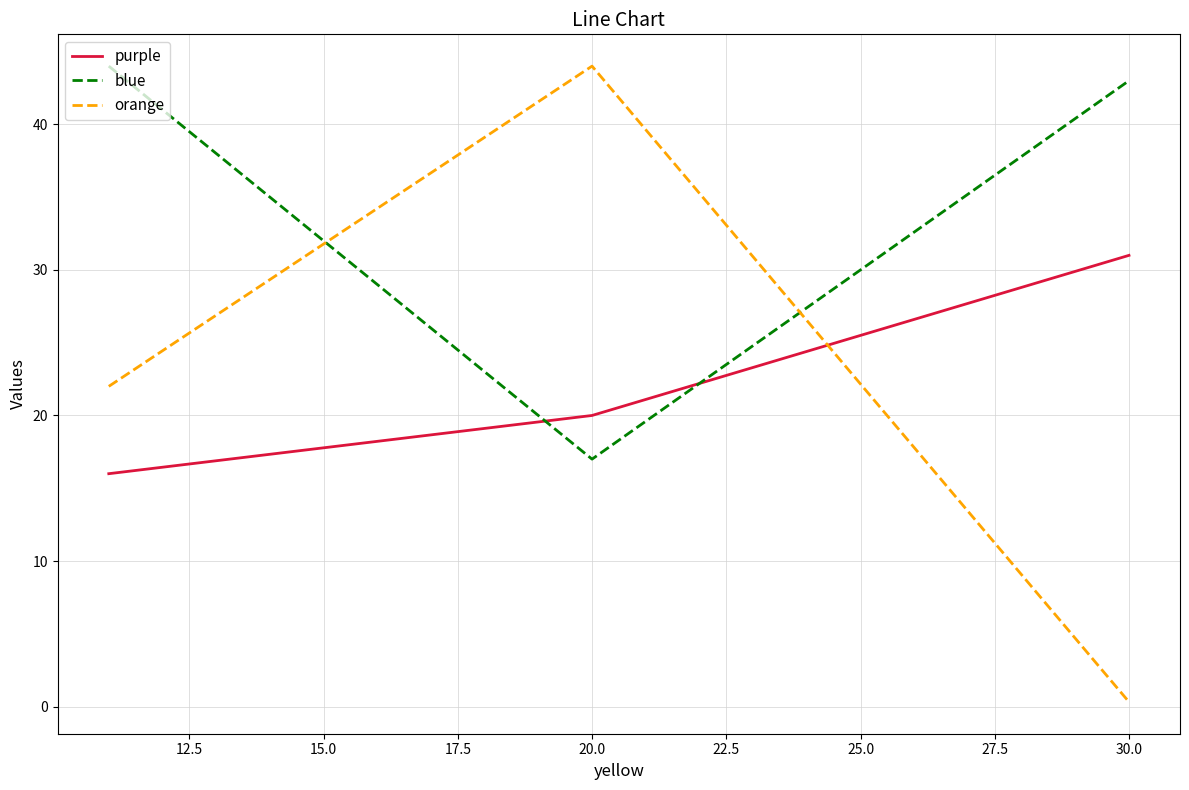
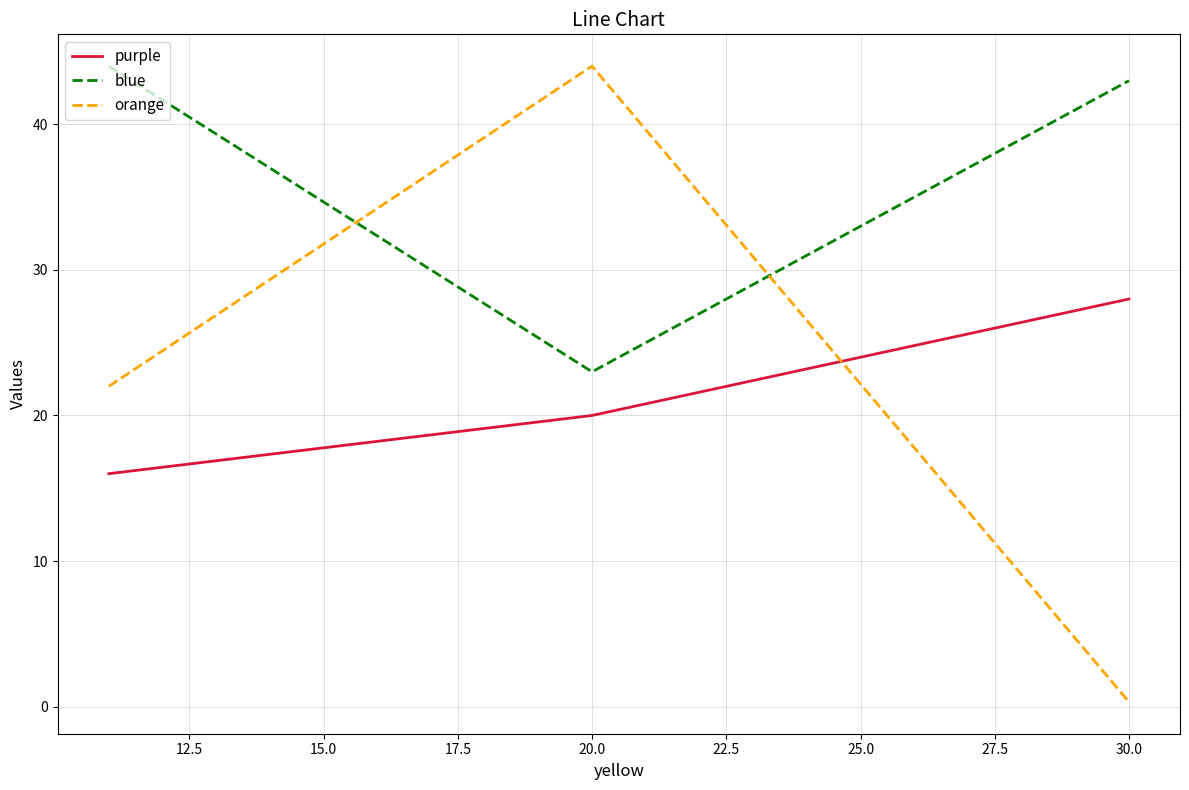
blue, 20.0: 17 -> 23
purple, 30.0: 31 -> 28
